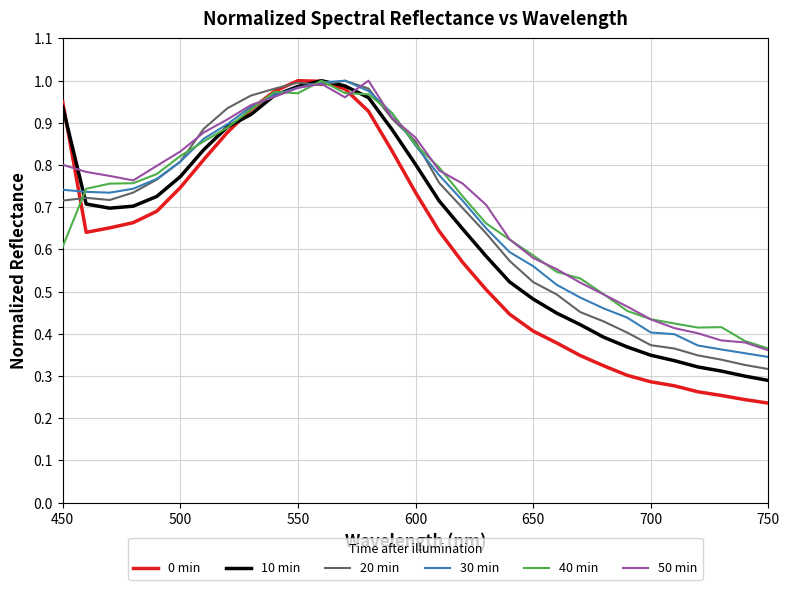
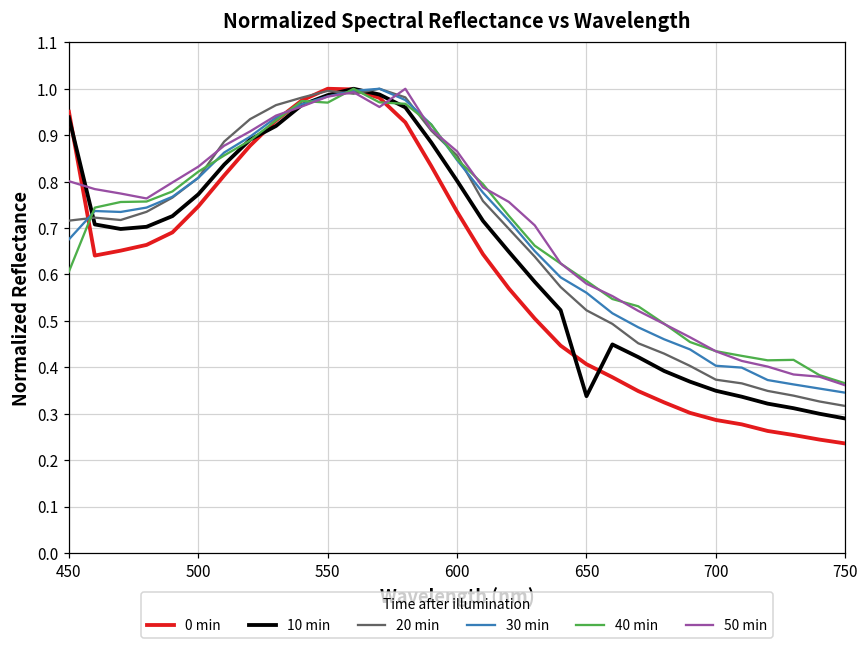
30 min, 450: 0.74 -> 0.68
10 min, 650: 0.48 -> 0.34
